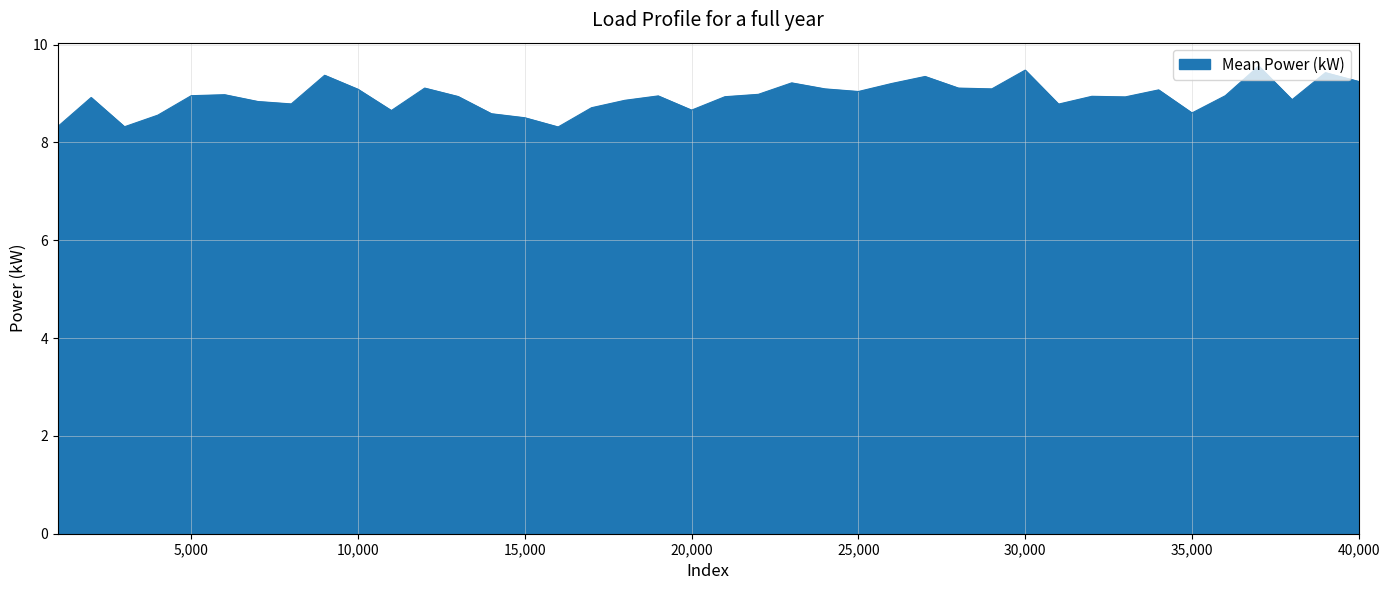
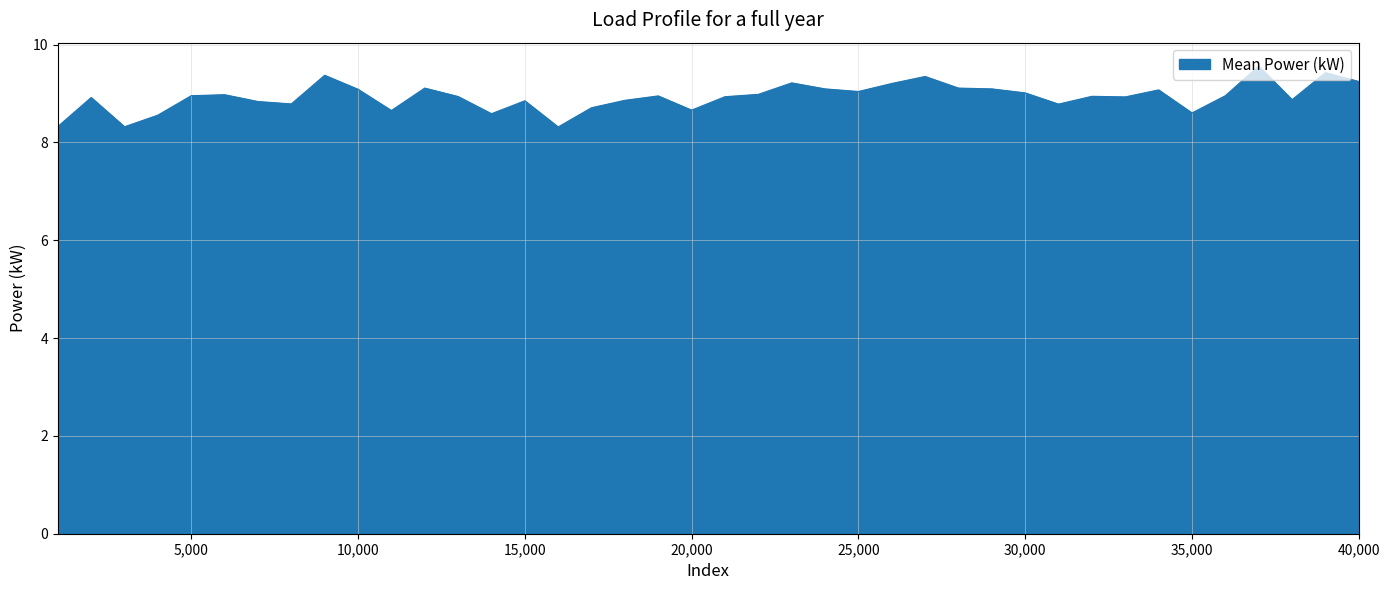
15,000: 8.5 -> 8.9
30,000: 9.5 -> 9.0
